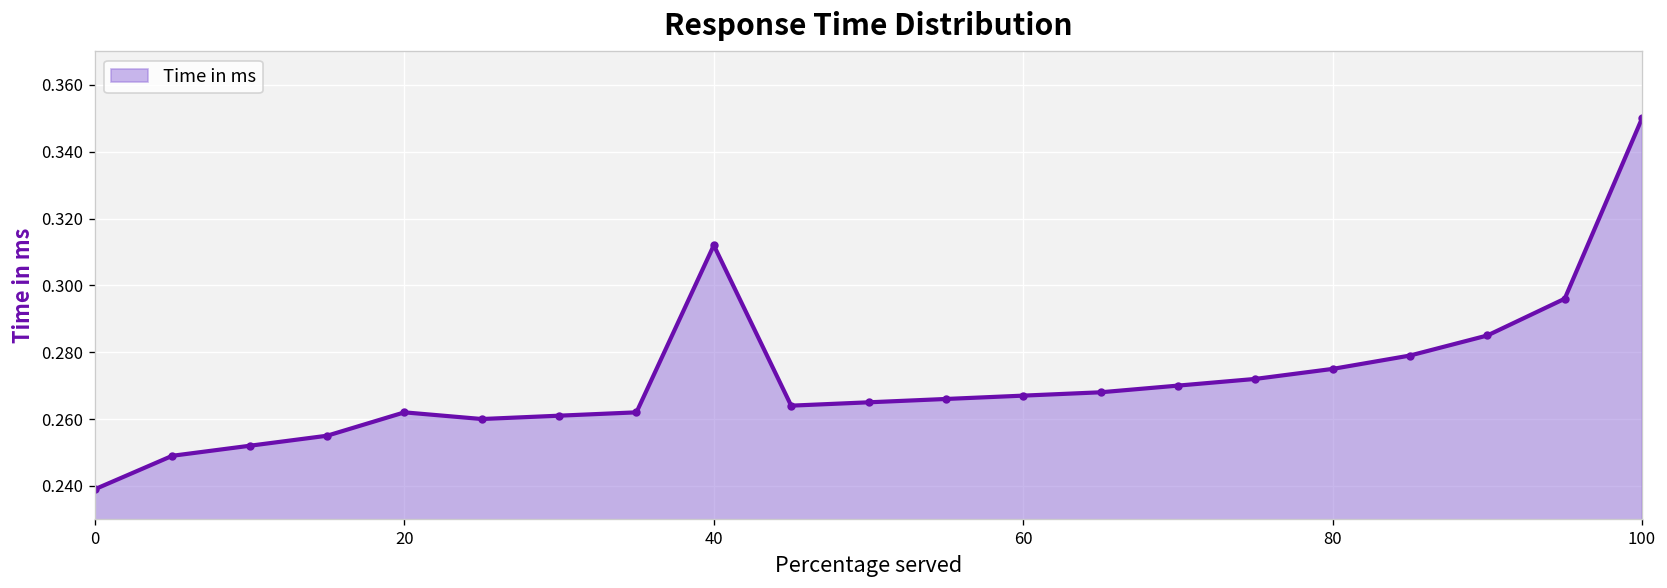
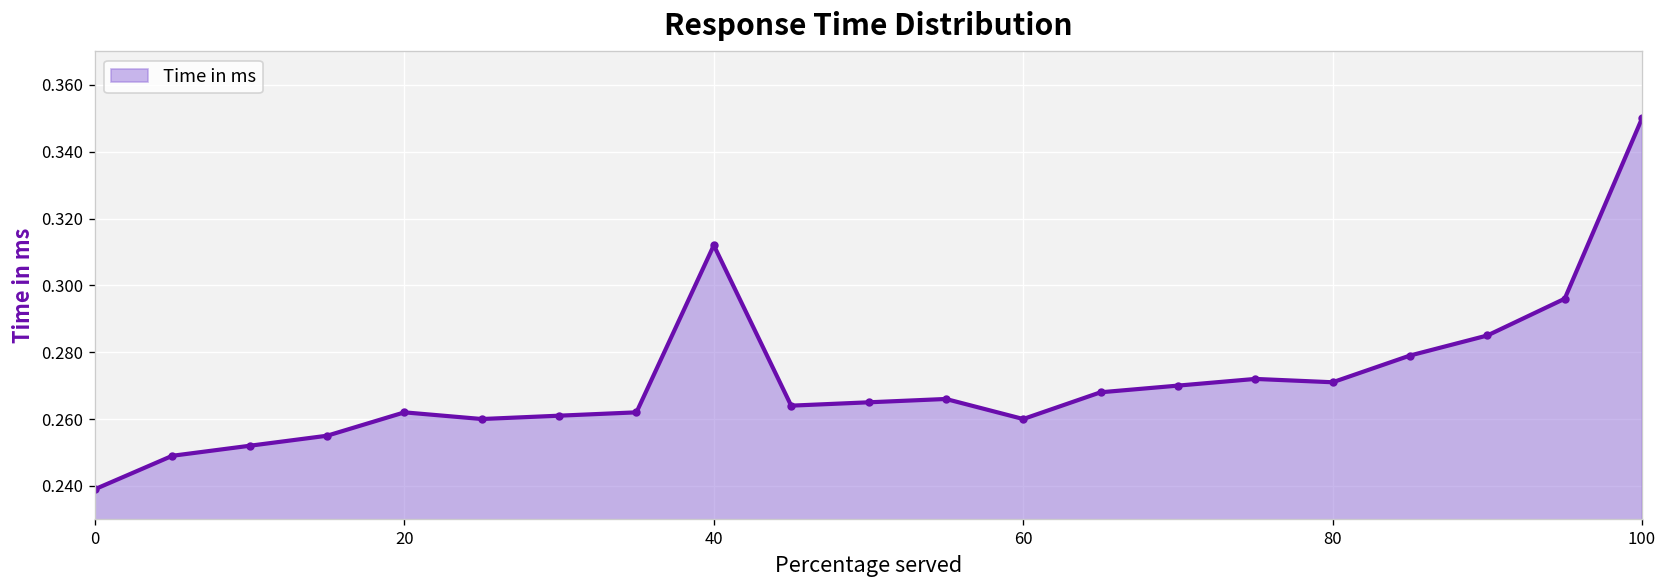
60: 0.267 -> 0.260
80: 0.275 -> 0.271
